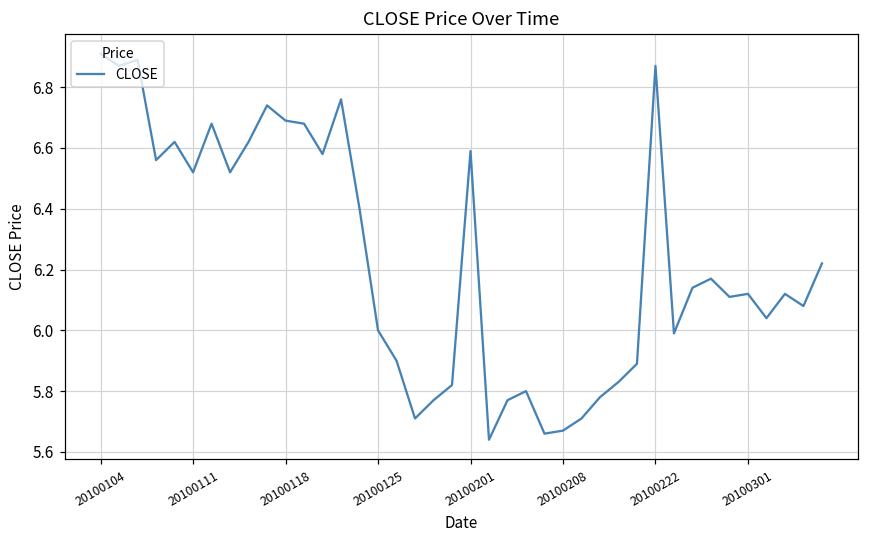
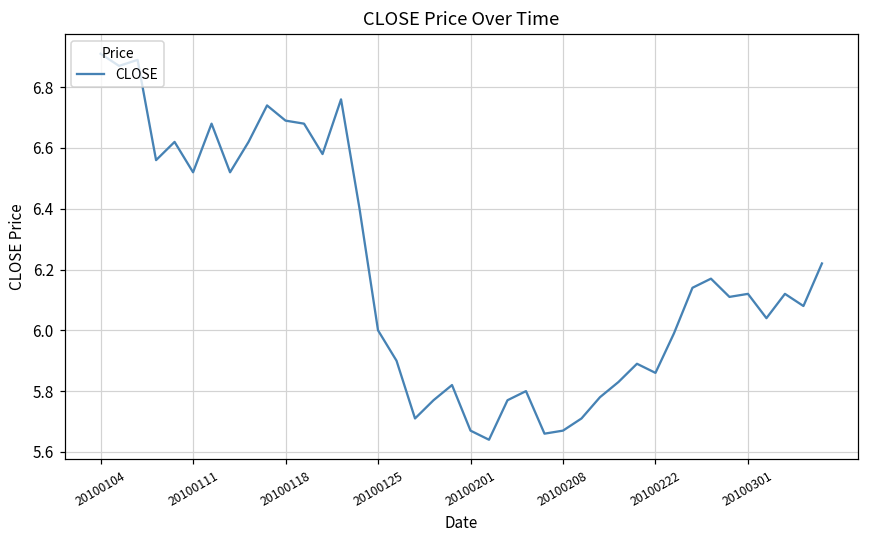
20100201: 6.59 -> 5.67
20100222: 6.87 -> 5.86
